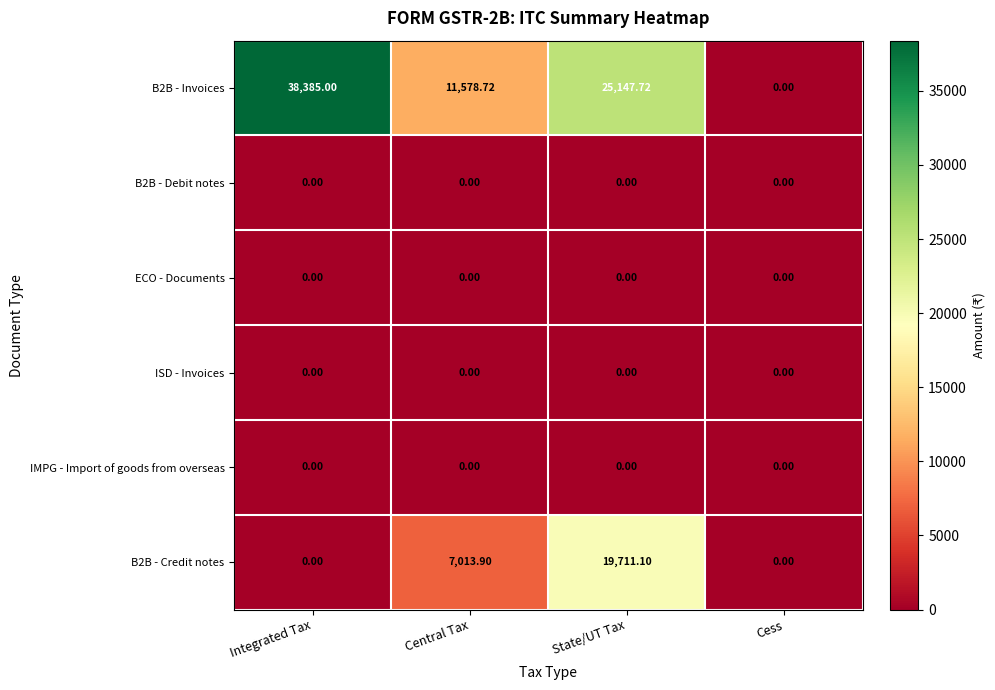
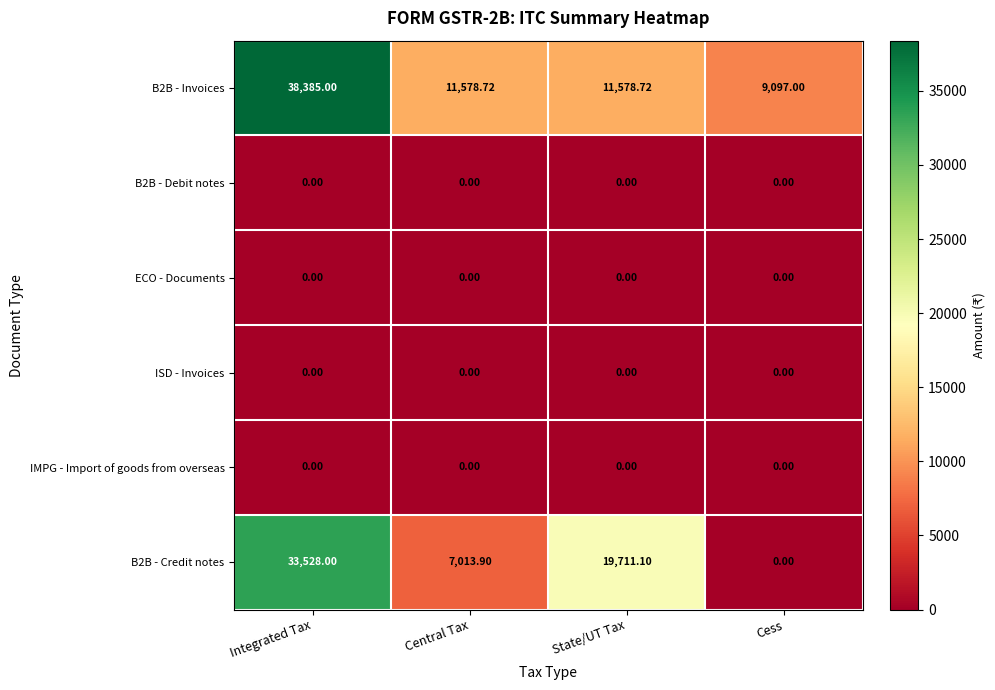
B2B - Invoices, State/UT Tax: 25,147.72 -> 11,578.72
B2B - Invoices, Cess: 0.00 -> 9,097.00
B2B - Credit notes, Integrated Tax: 0.00 -> 33,528.00
